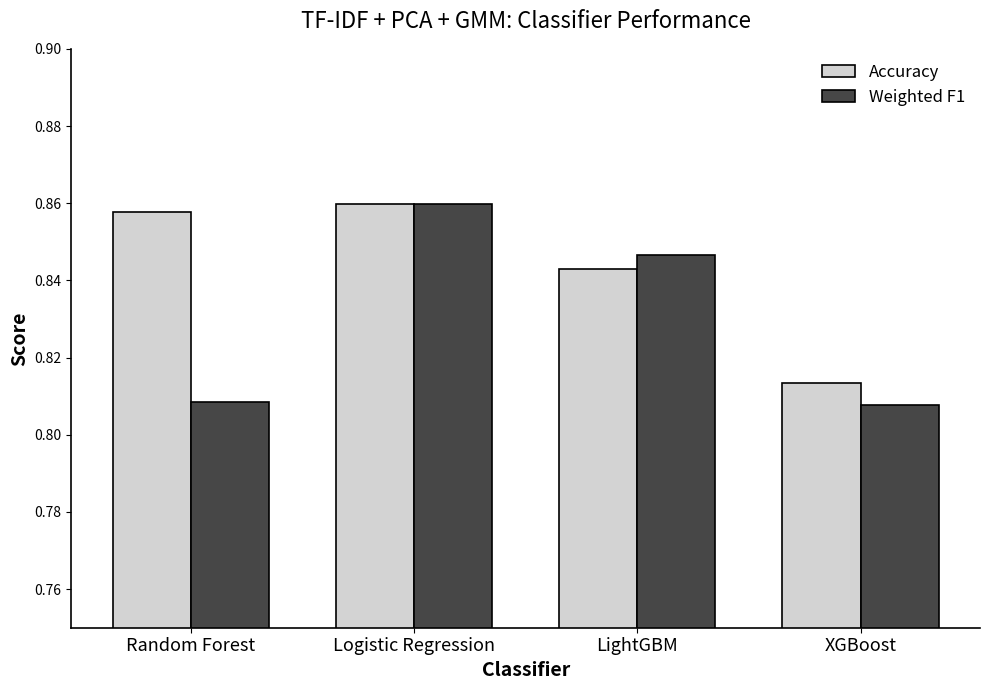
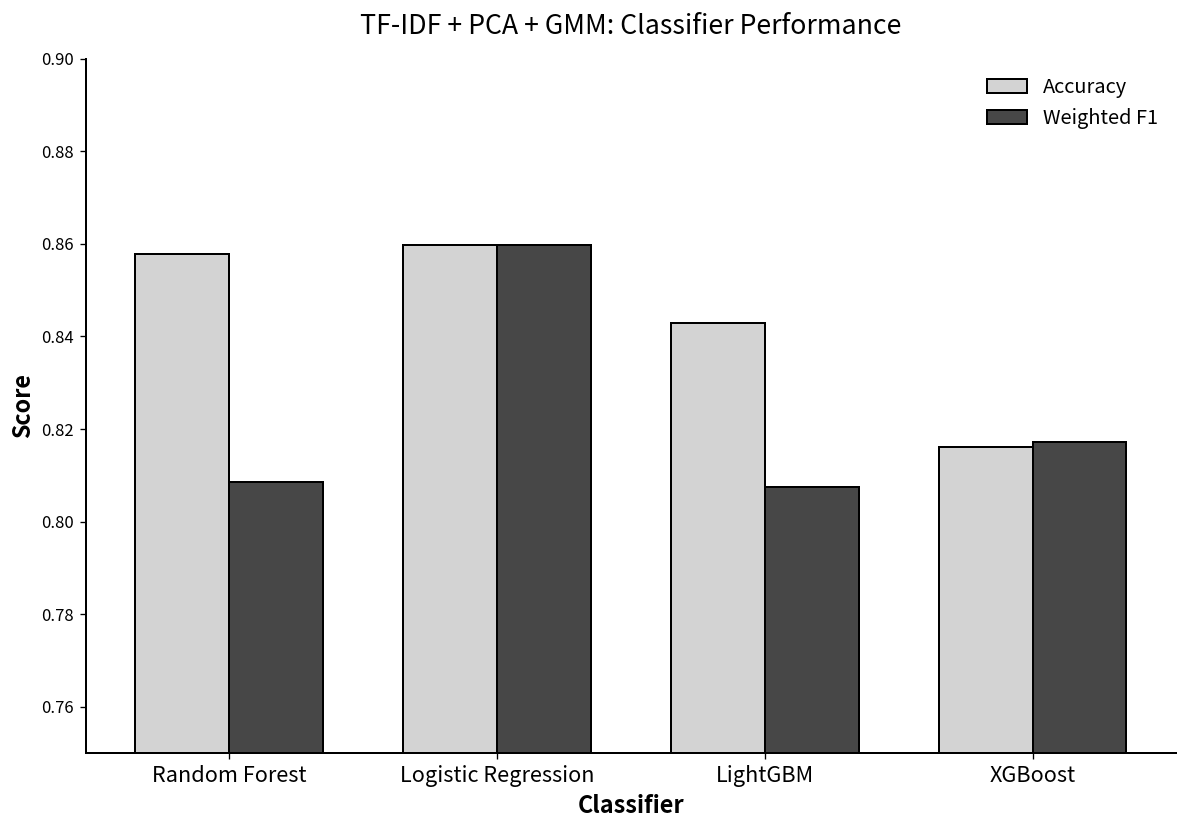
Weighted F1, LightGBM: 0.847 -> 0.807
Accuracy, XGBoost: 0.814 -> 0.816
Weighted F1, XGBoost: 0.808 -> 0.817
